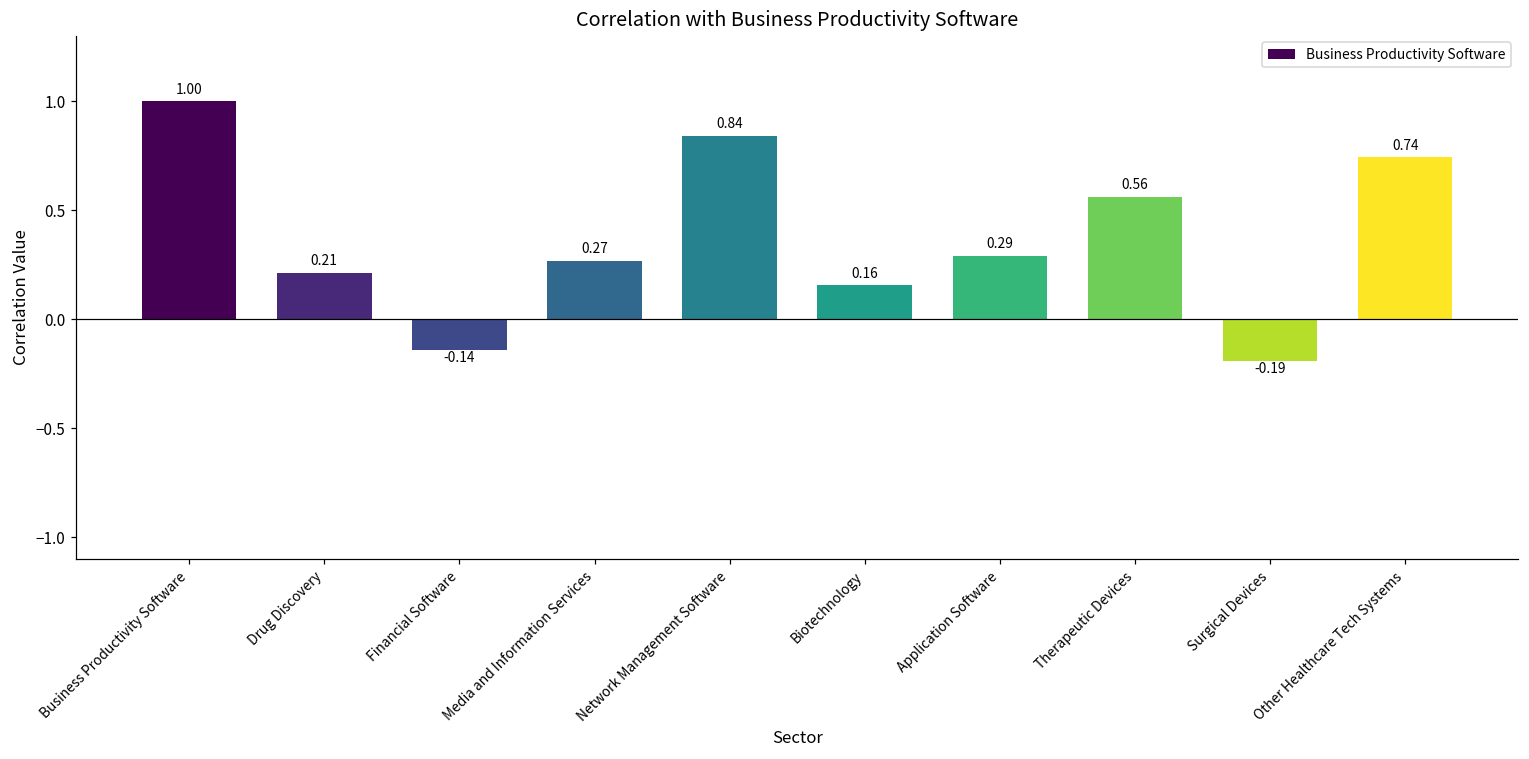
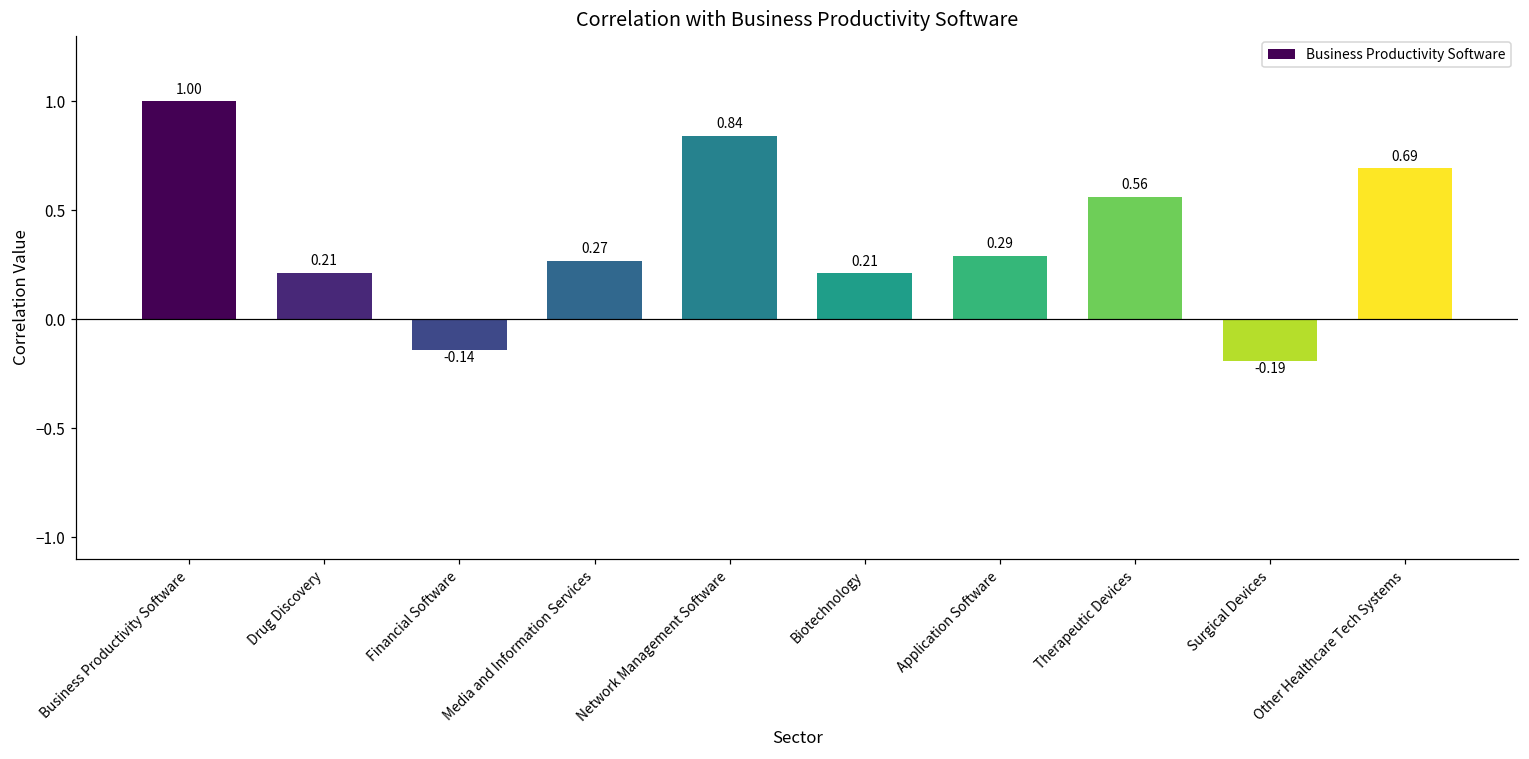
Biotechnology: 0.16 -> 0.21
Other Healthcare Tech Systems: 0.74 -> 0.69
